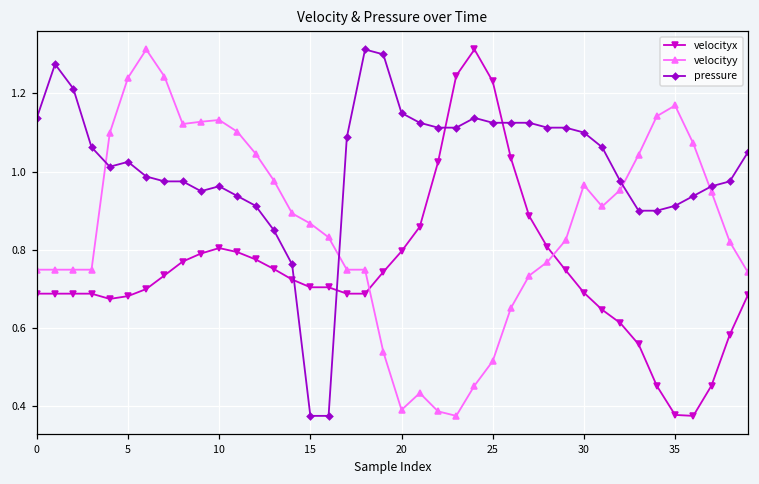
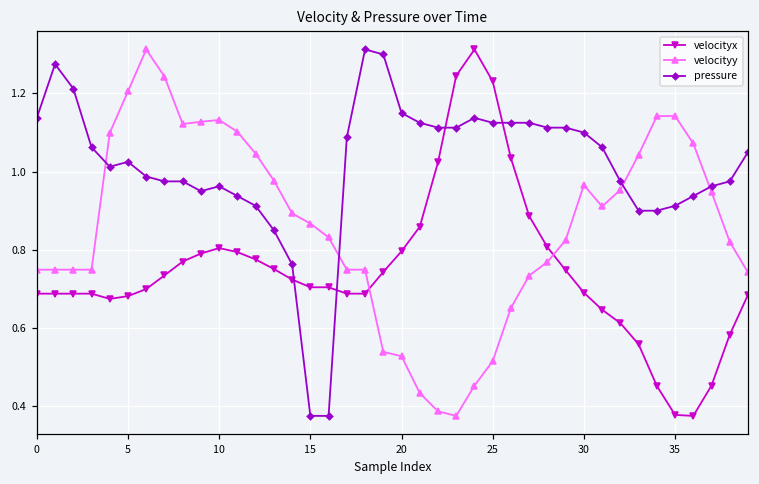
velocityy, 5: 1.24 -> 1.21
velocityy, 20: 0.39 -> 0.53
velocityy, 35: 1.17 -> 1.14
